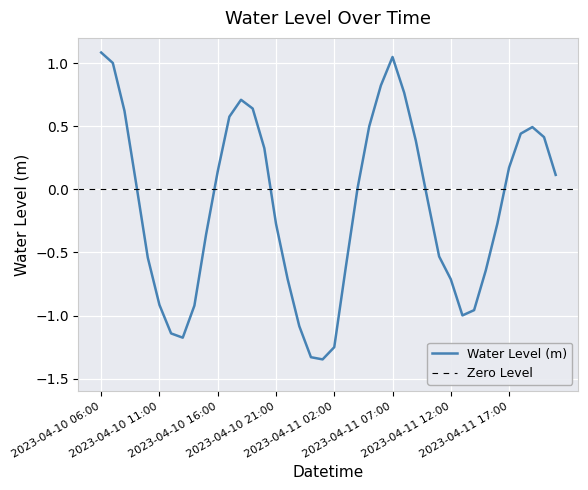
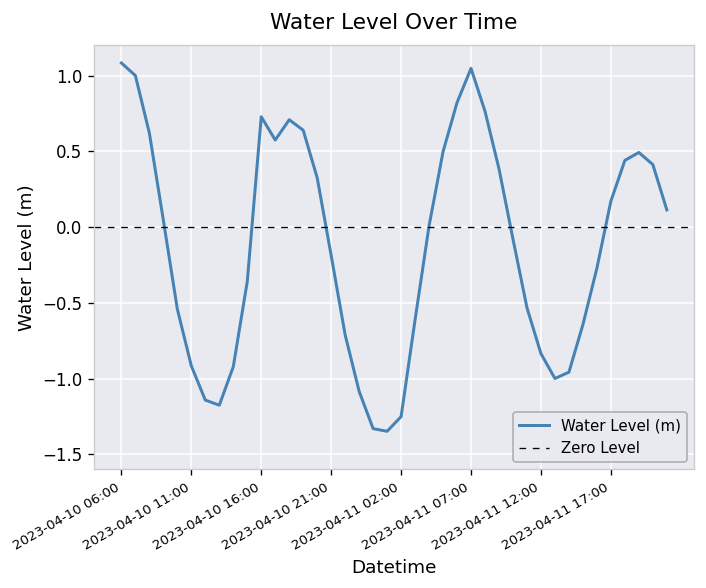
2023-04-10 16:00: 0.14 -> 0.73
2023-04-10 21:00: -0.27 -> -0.19
2023-04-11 12:00: -0.71 -> -0.84
